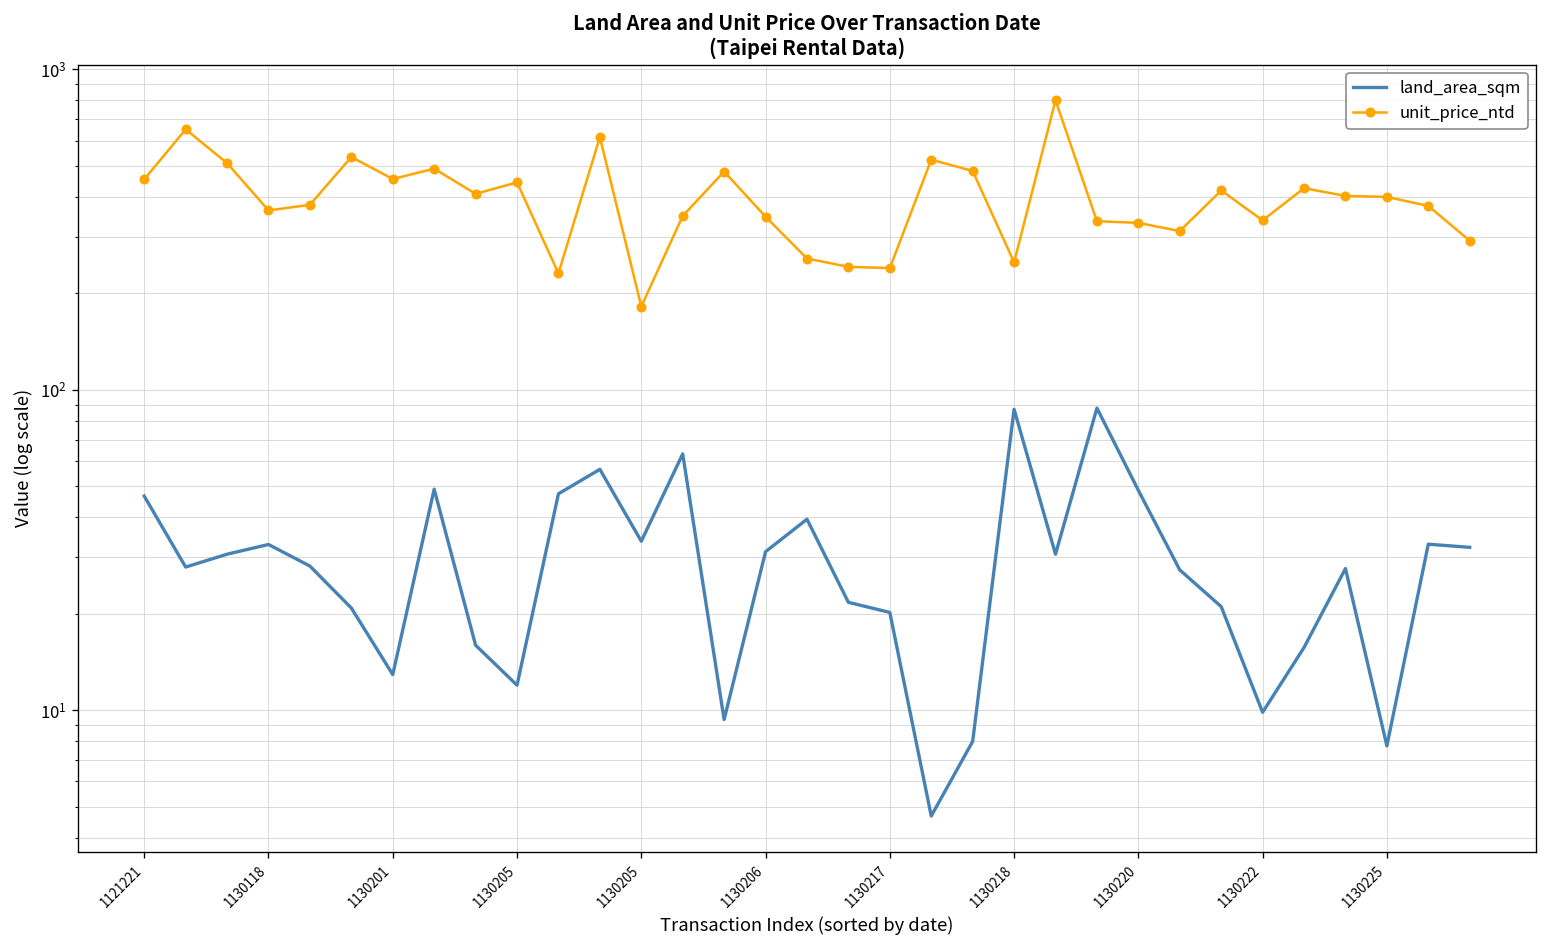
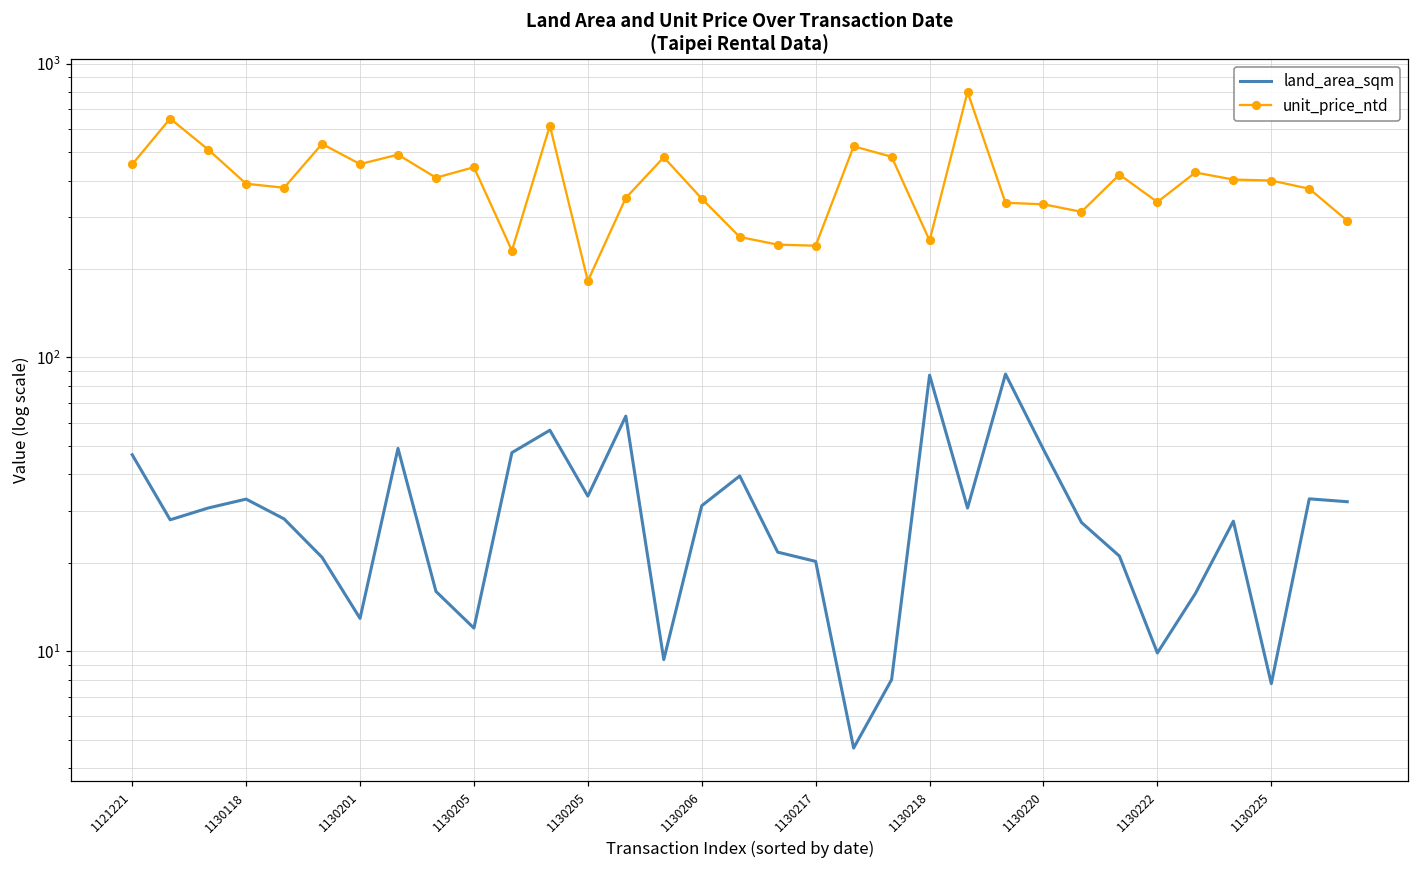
unit_price_ntd, 1130118: 360 -> 390
